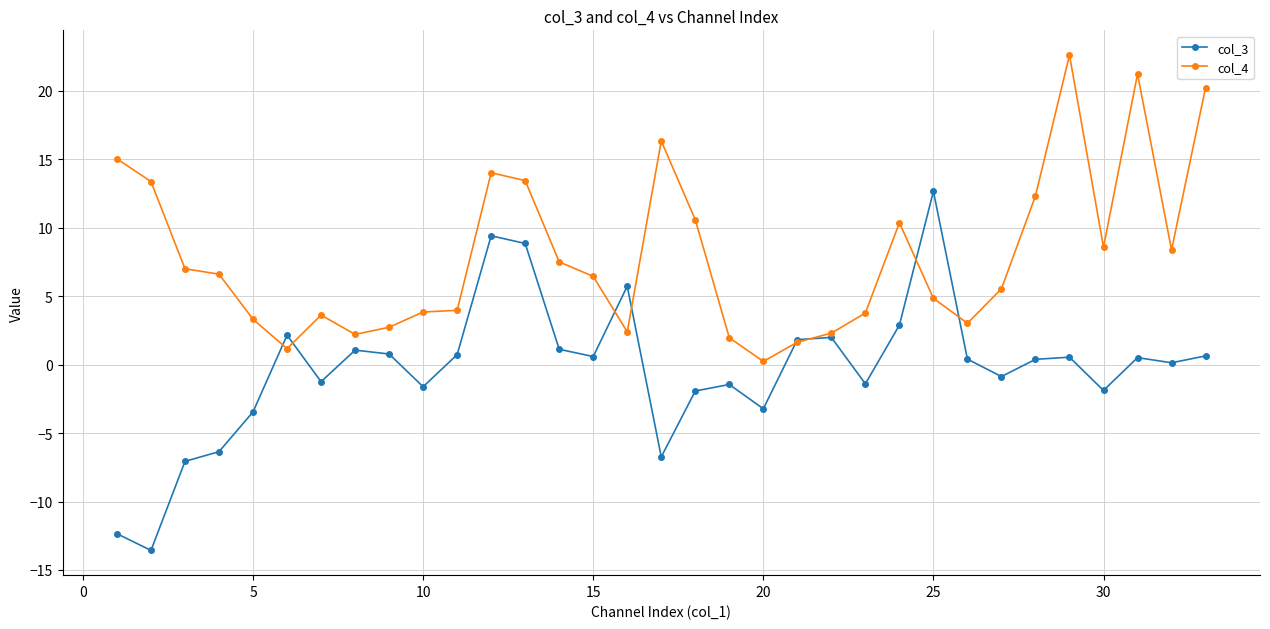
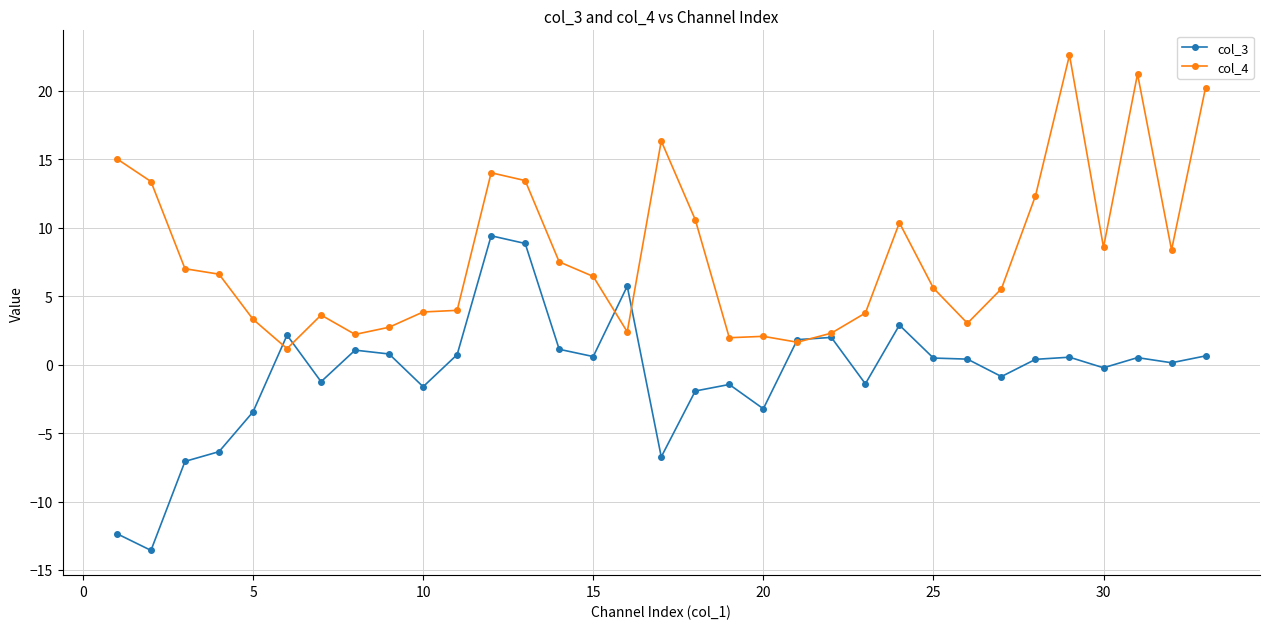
col_4, 20: 0.2 -> 2.1
col_3, 25: 12.6 -> 0.5
col_4, 25: 4.8 -> 5.6
col_3, 30: -1.9 -> -0.2
